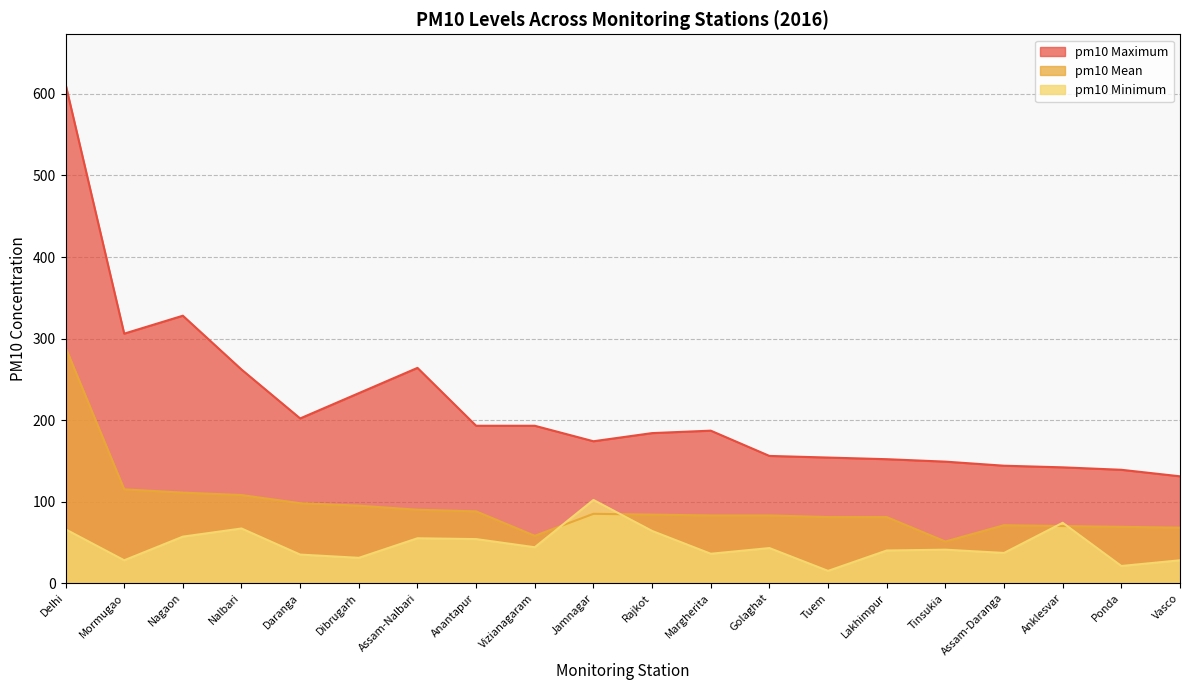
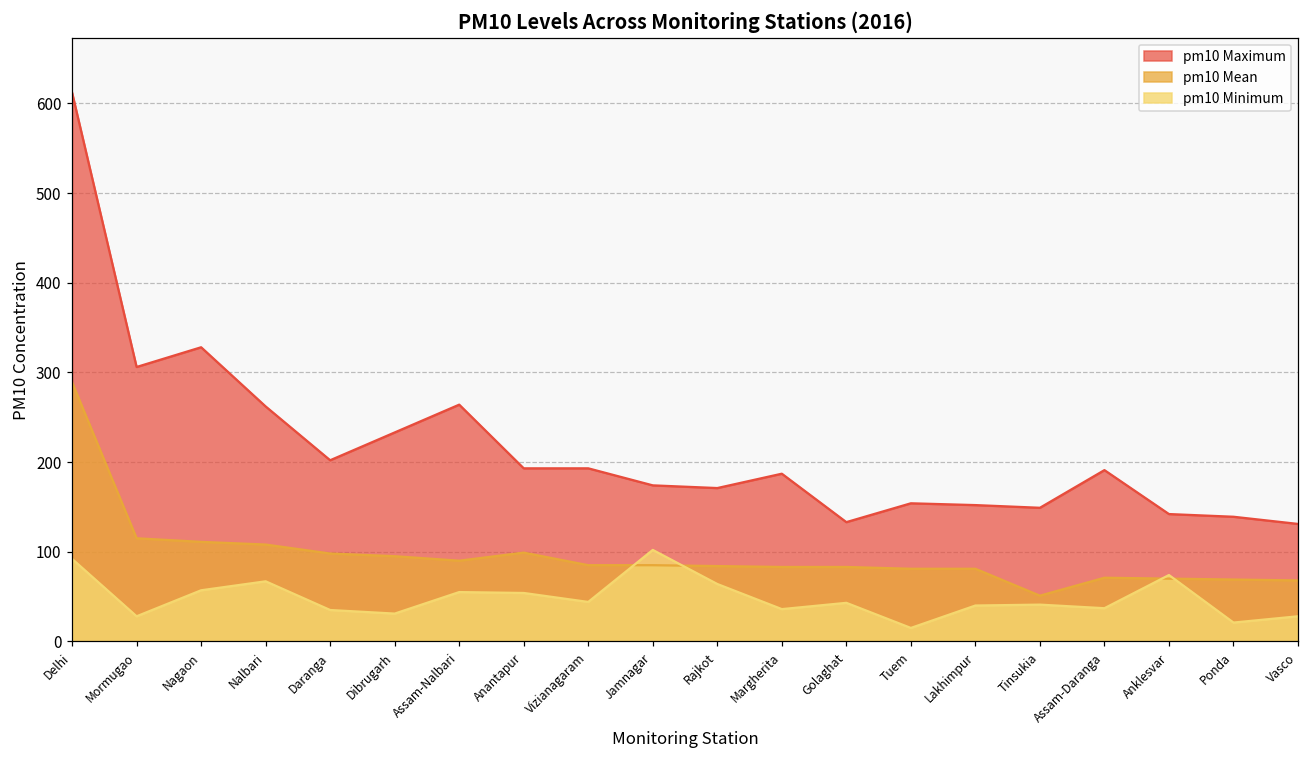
pm10 Minimum, Delhi: 70 -> 90
pm10 Mean, Anantapur: 90 -> 100
pm10 Mean, Vizianagaram: 60 -> 90
pm10 Maximum, Rajkot: 180 -> 170
pm10 Maximum, Golaghat: 160 -> 130
pm10 Maximum, Assam-Daranga: 140 -> 190
